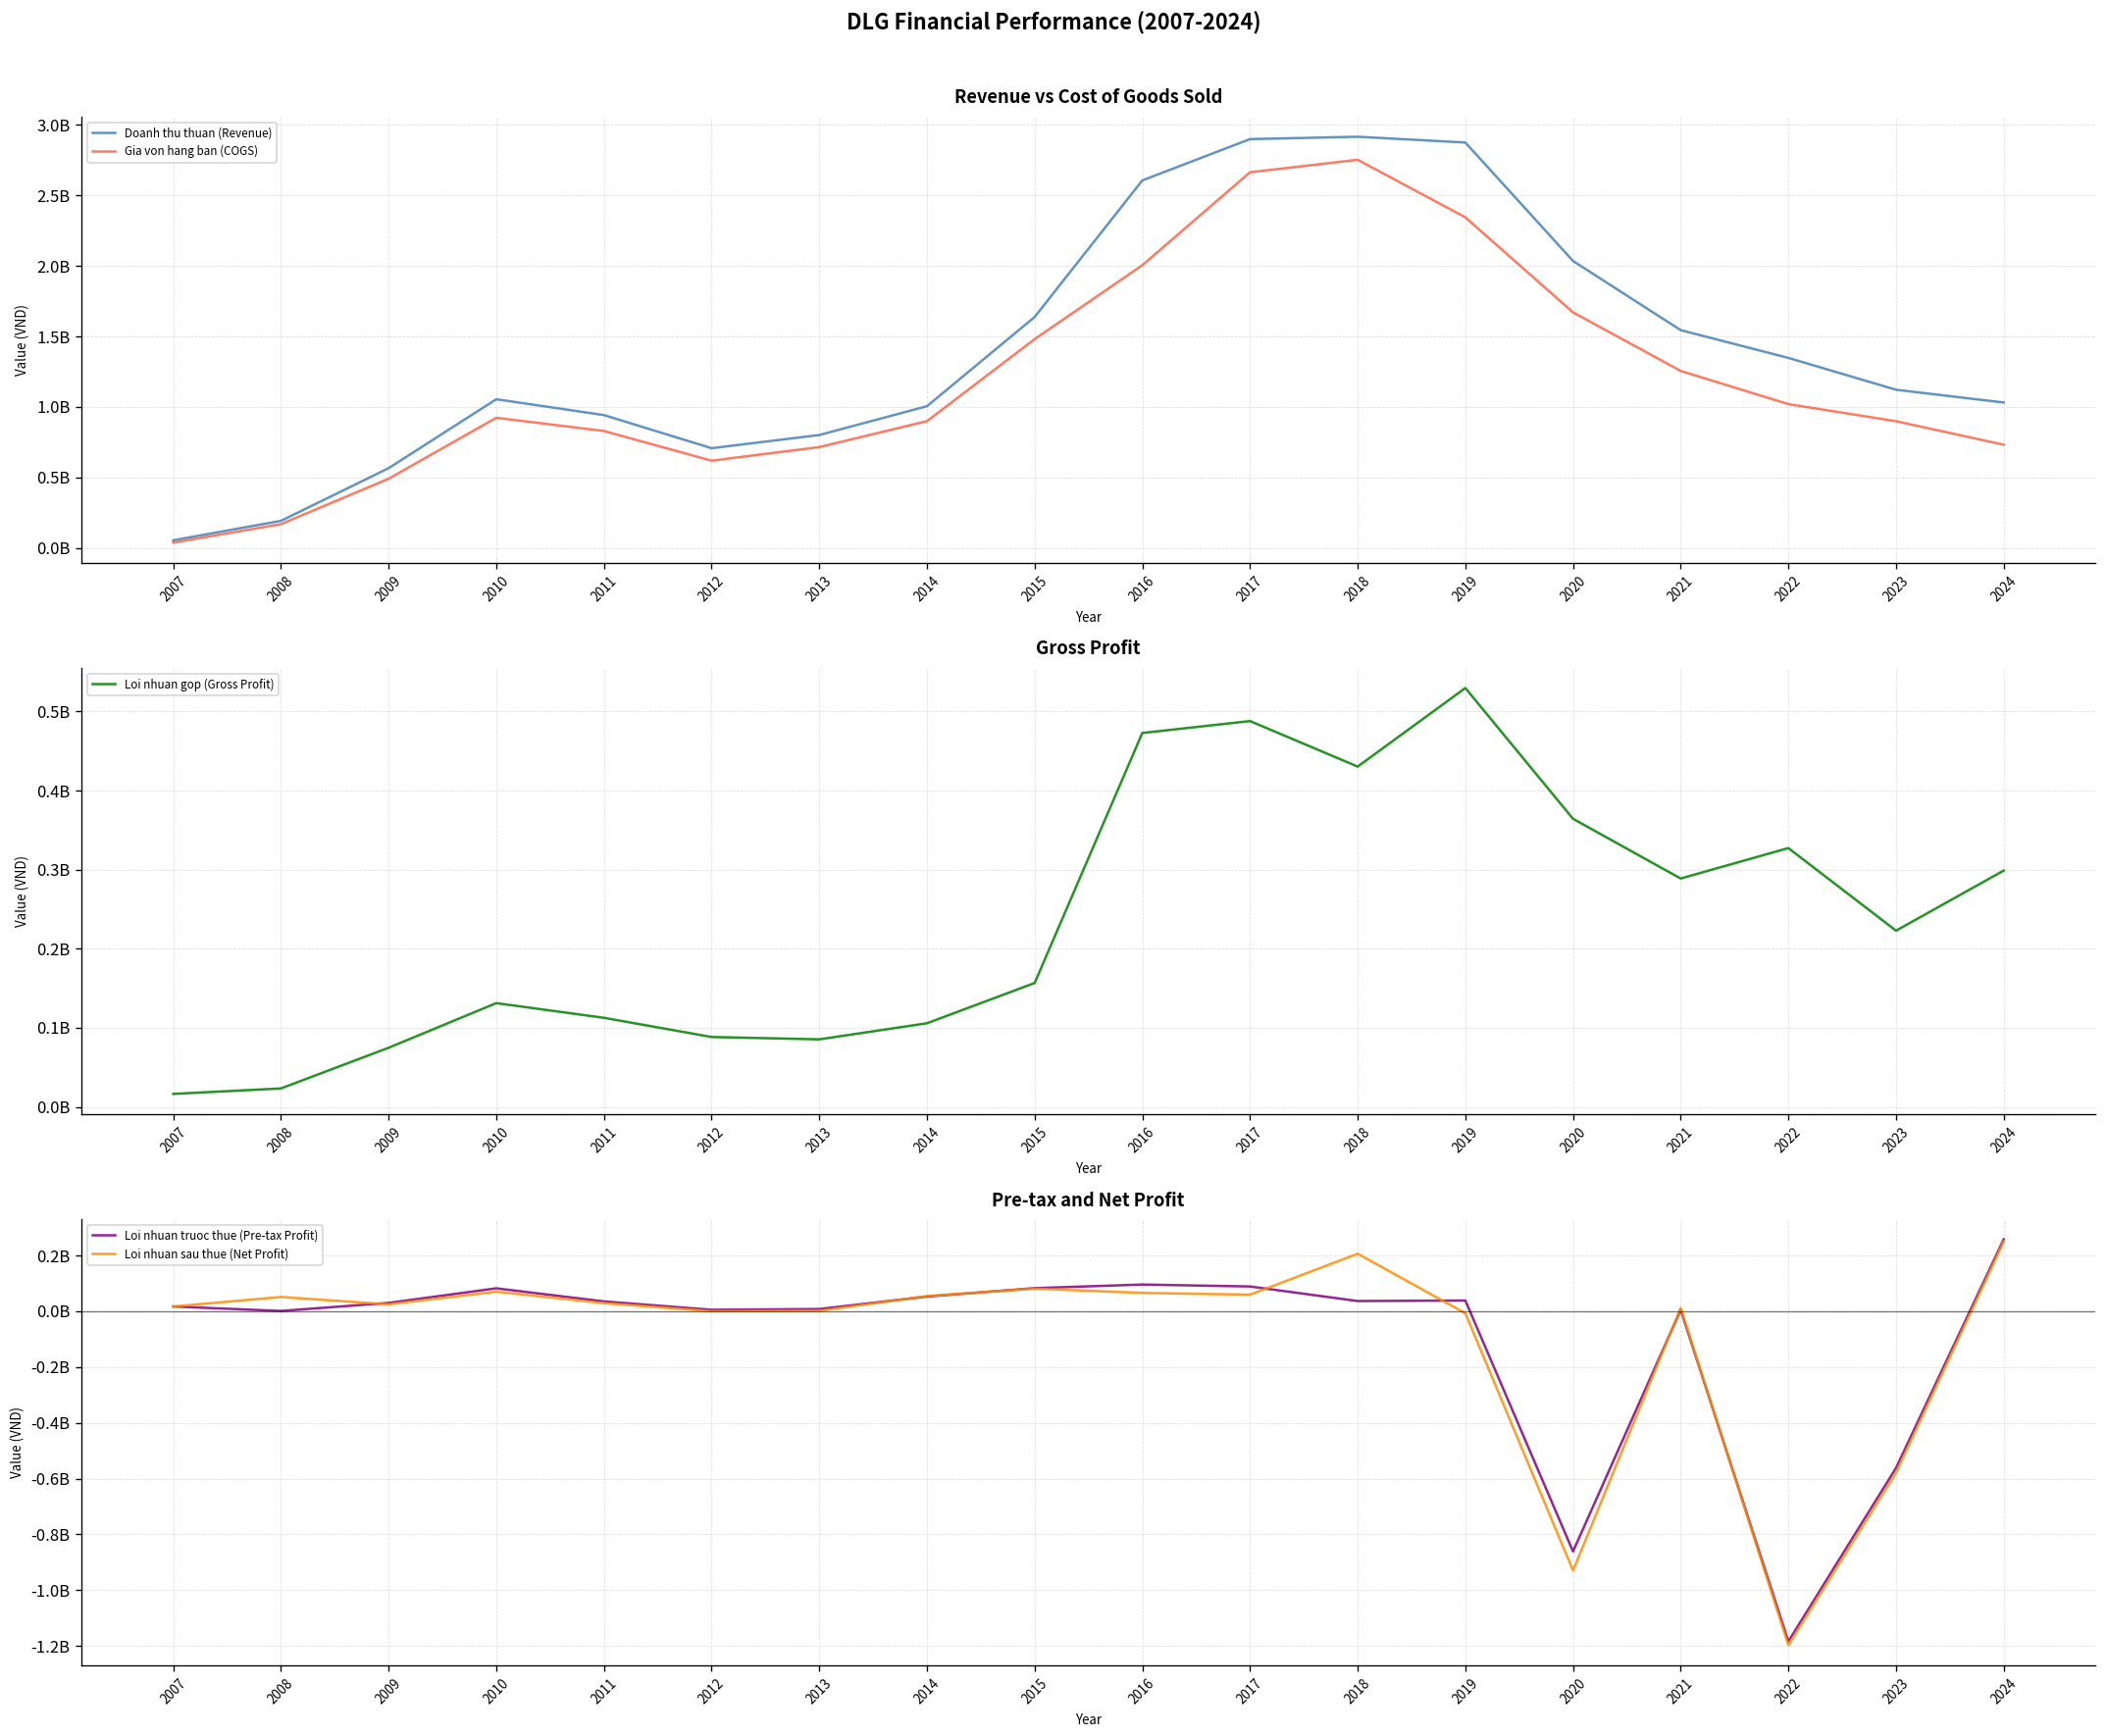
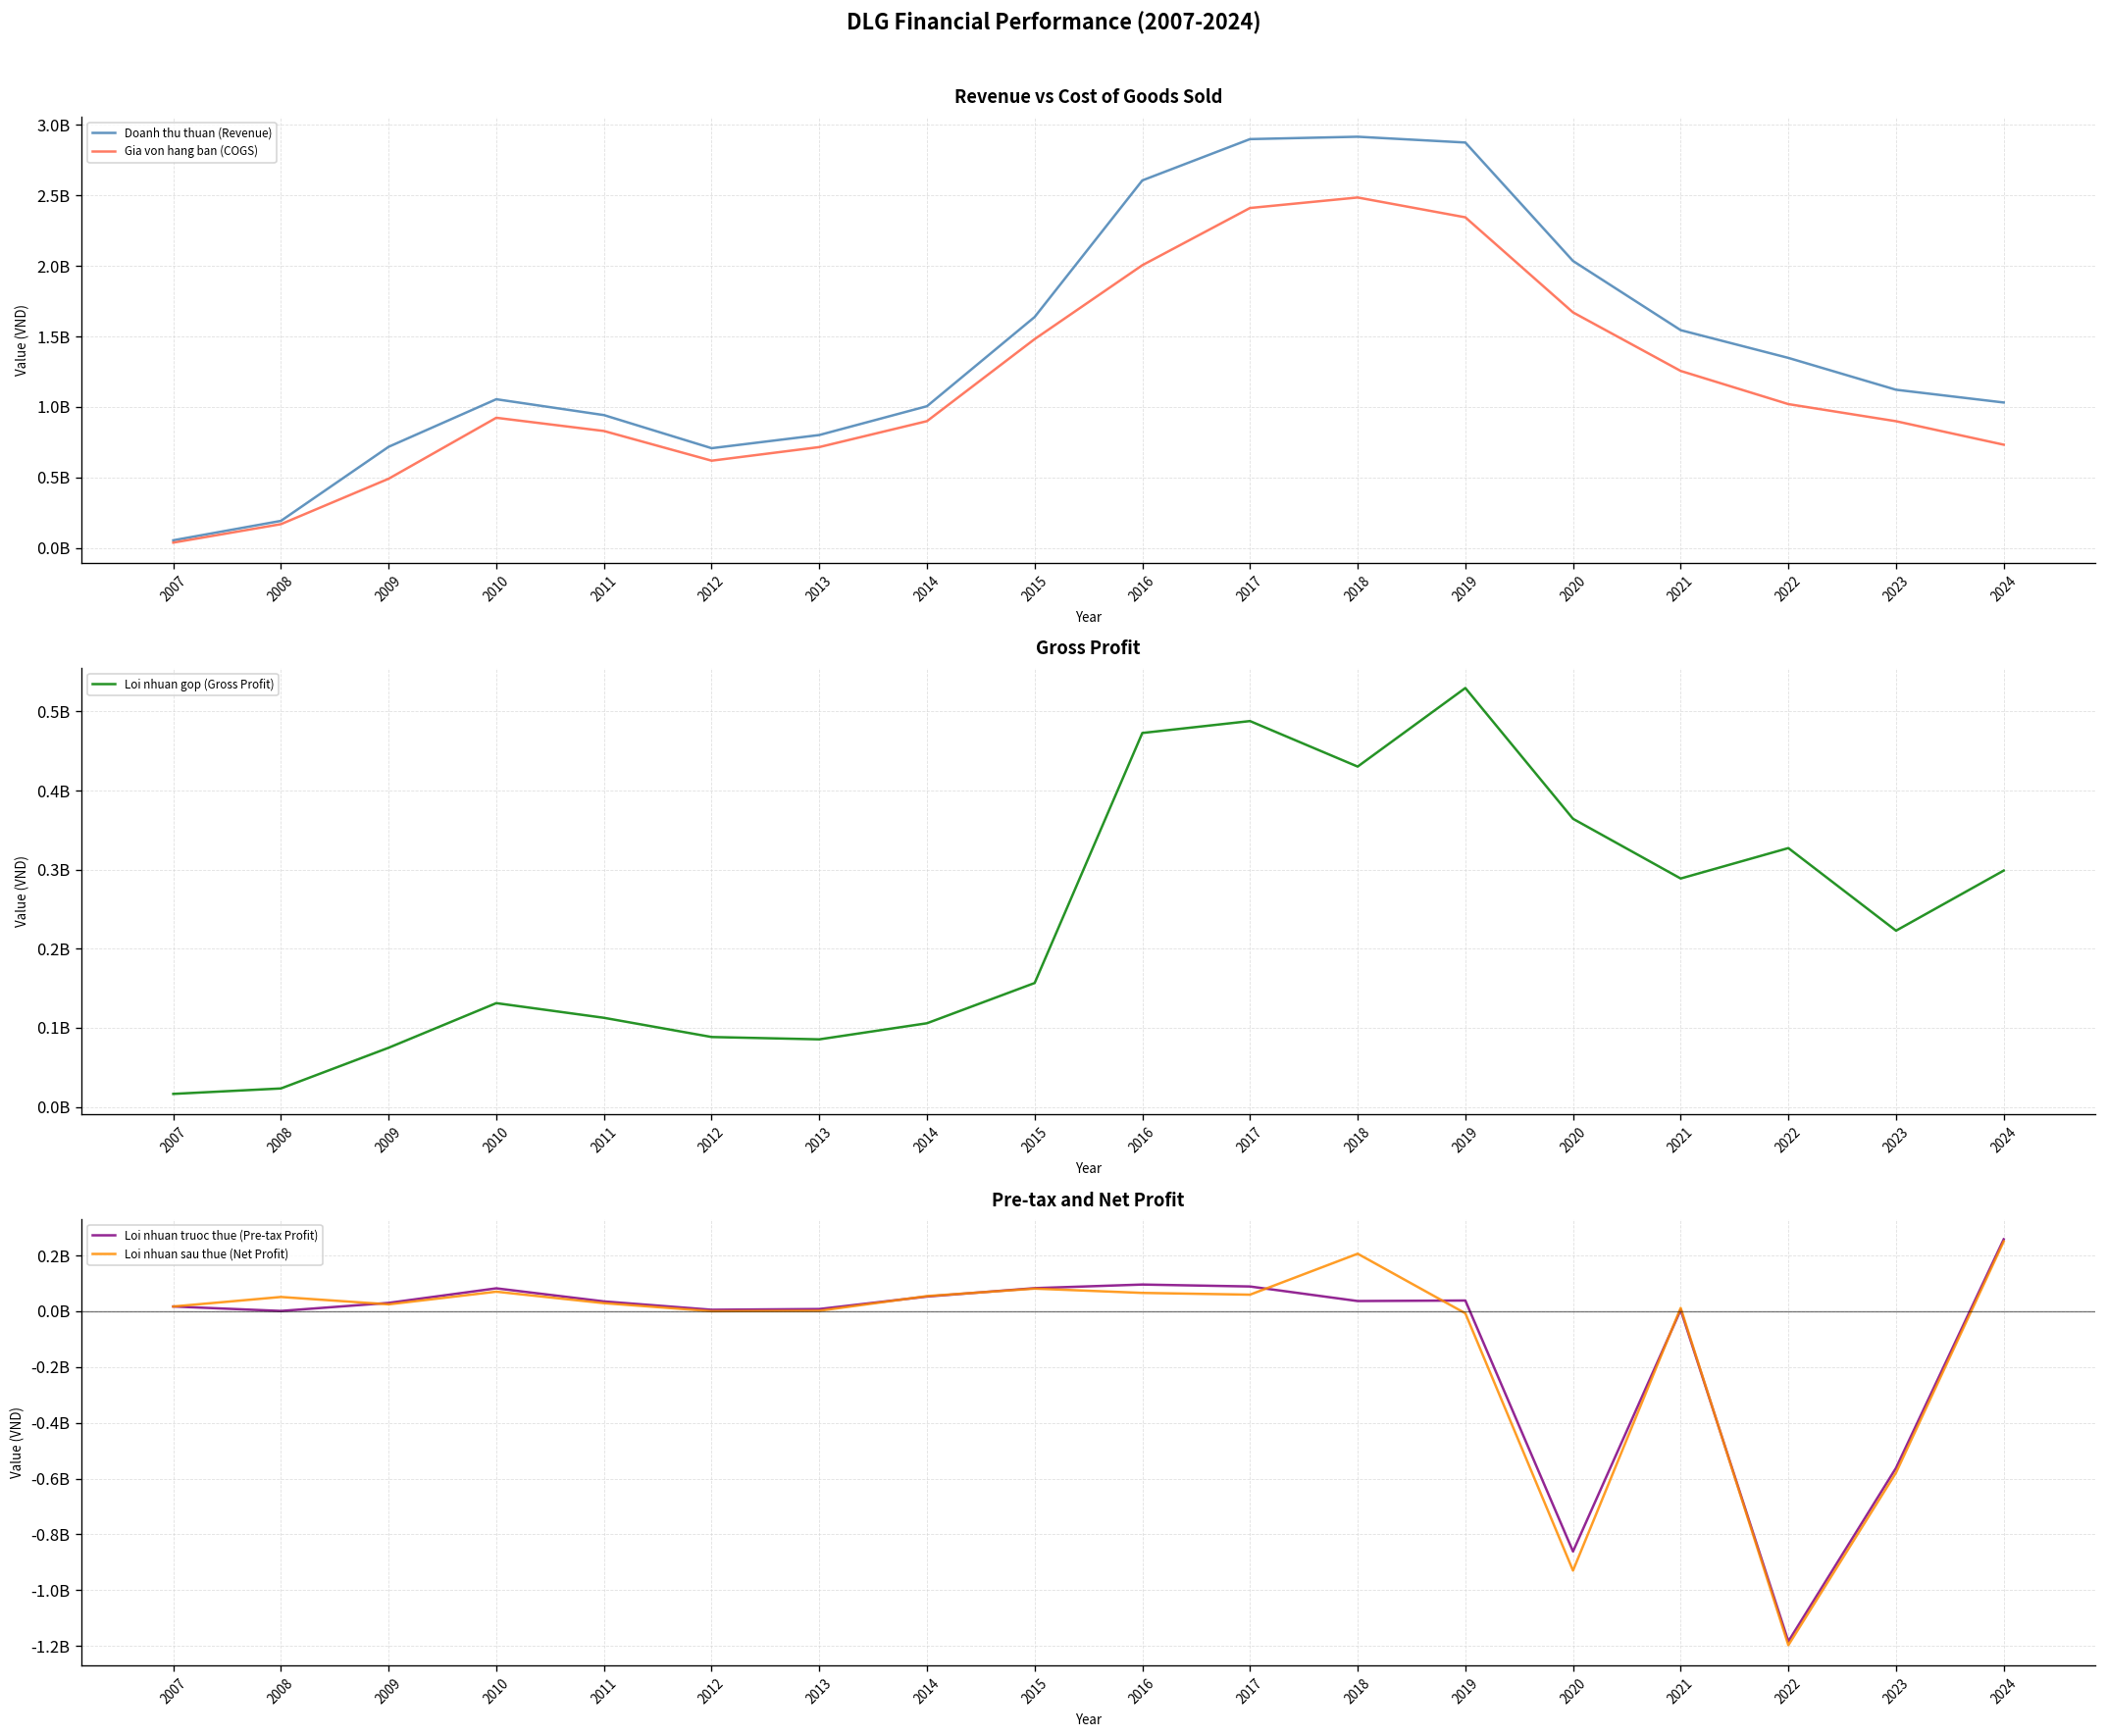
Revenue vs Cost of Goods Sold, Doanh thu thuan (Revenue), 2009: 570000000 -> 720000000
Revenue vs Cost of Goods Sold, Gia von hang ban (COGS), 2017: 2660000000 -> 2410000000
Revenue vs Cost of Goods Sold, Gia von hang ban (COGS), 2018: 2750000000 -> 2480000000
